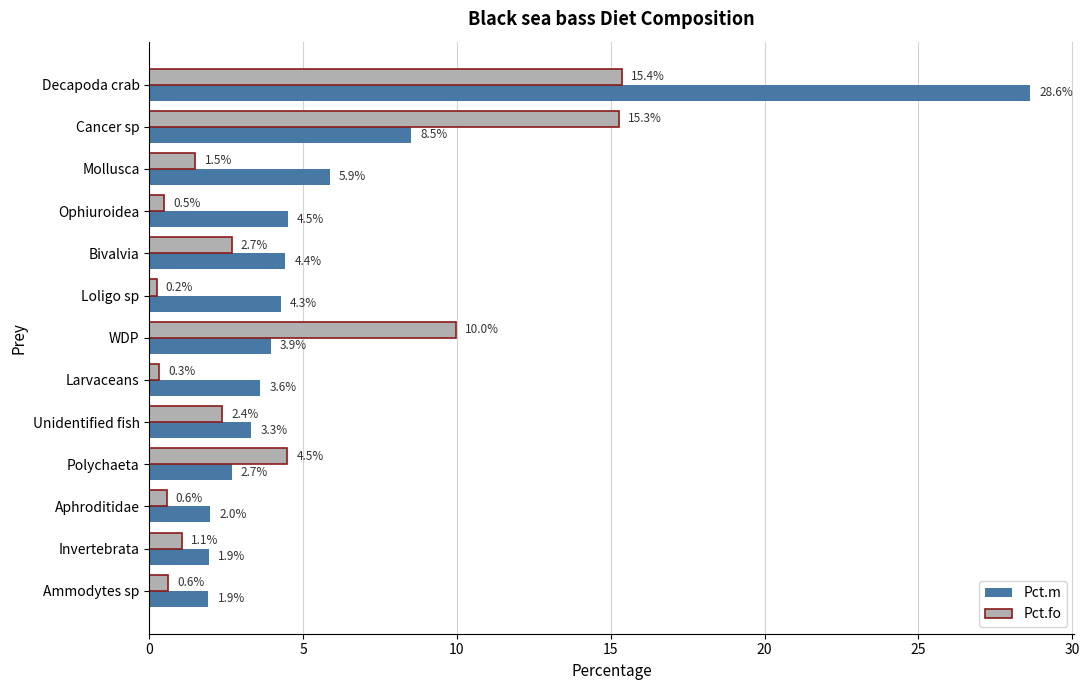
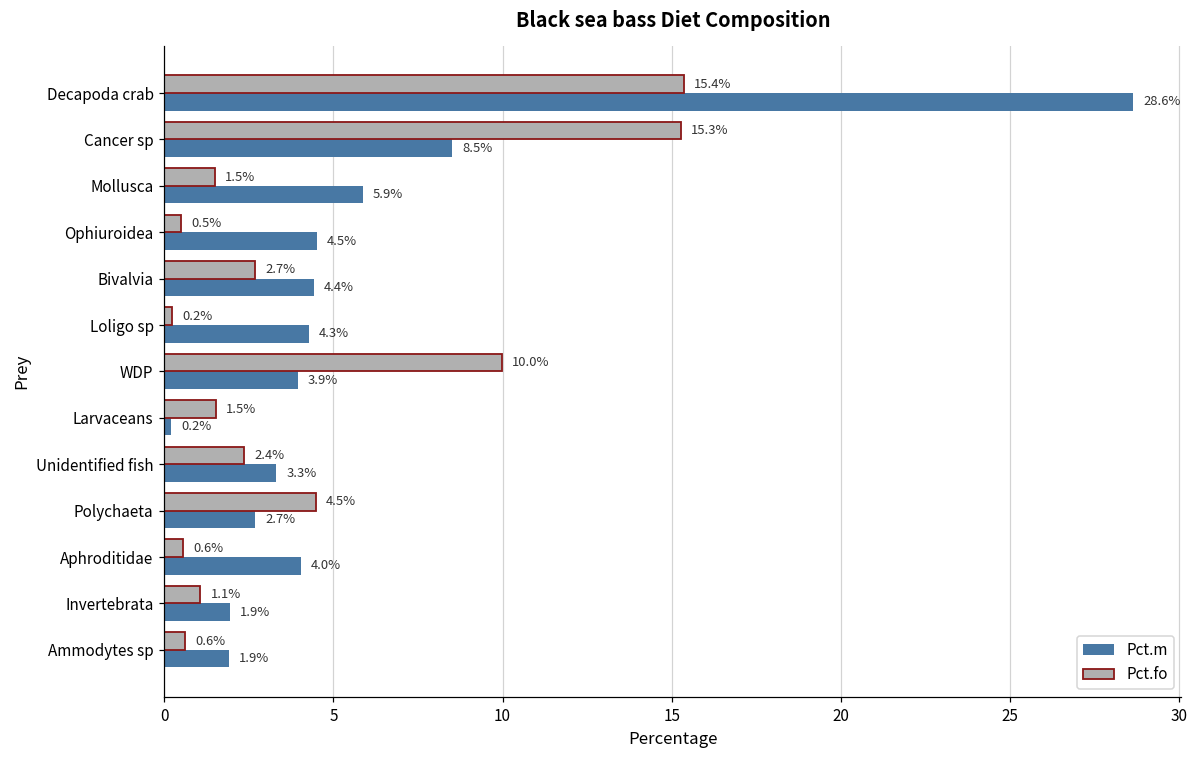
Pct.fo, Larvaceans: 0.3% -> 1.5%
Pct.m, Larvaceans: 3.6% -> 0.2%
Pct.m, Aphroditidae: 2.0% -> 4.0%
